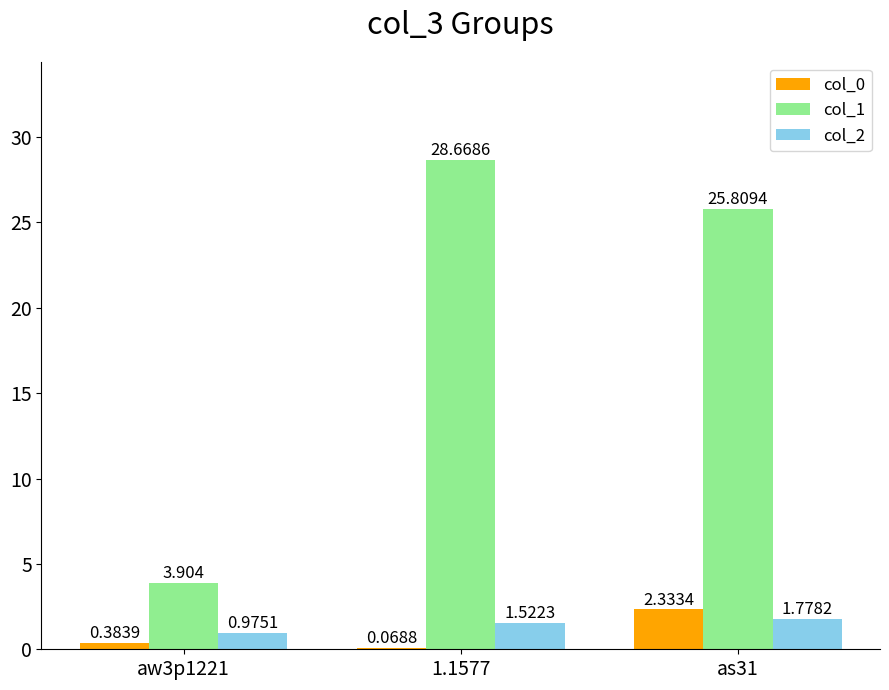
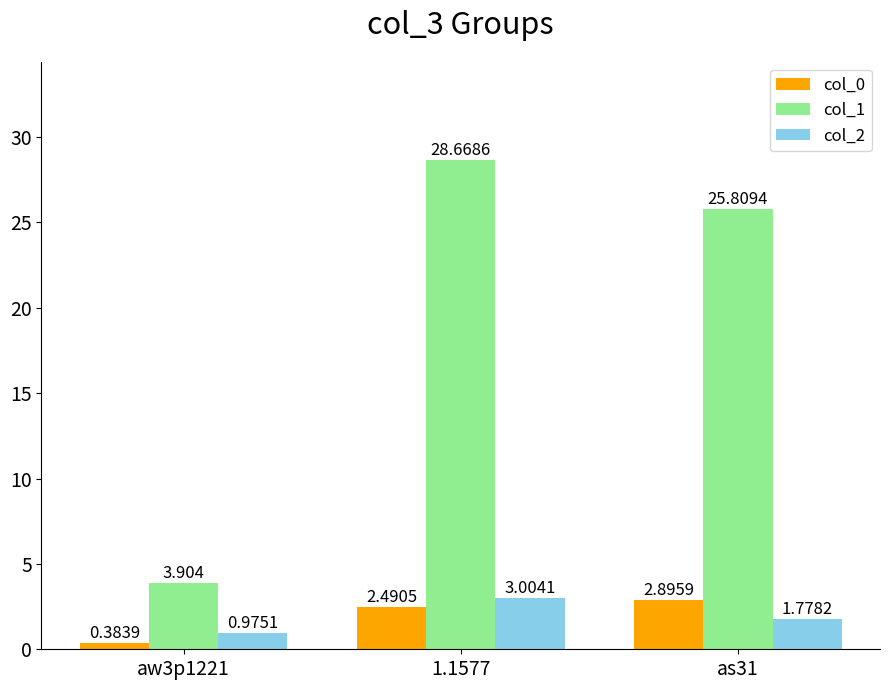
col_0, 1.1577: 0.0688 -> 2.4905
col_2, 1.1577: 1.5223 -> 3.0041
col_0, as31: 2.3334 -> 2.8959
